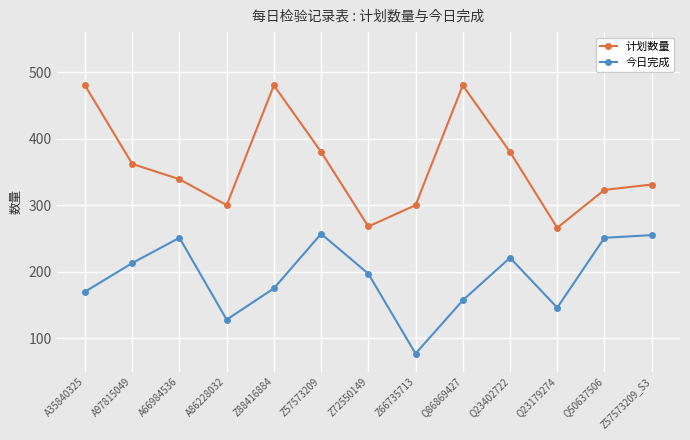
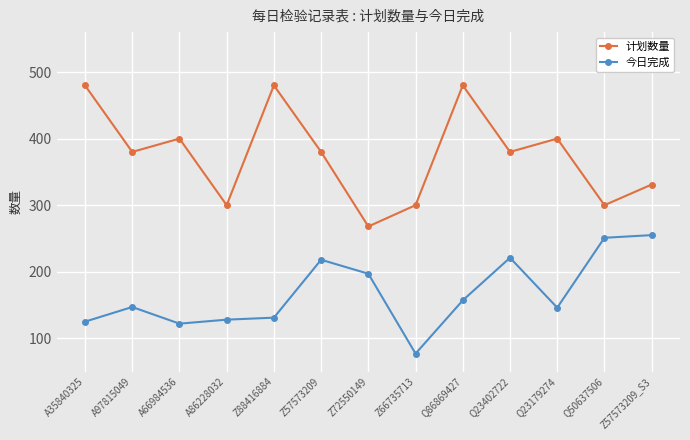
今日完成, A35840325: 170 -> 130
计划数量, A97815049: 360 -> 380
今日完成, A97815049: 210 -> 150
计划数量, A66984536: 340 -> 400
今日完成, A66984536: 250 -> 120
今日完成, Z88416884: 180 -> 130
今日完成, Z57573209: 260 -> 220
计划数量, Q23179274: 270 -> 400
计划数量, Q50637506: 320 -> 300
